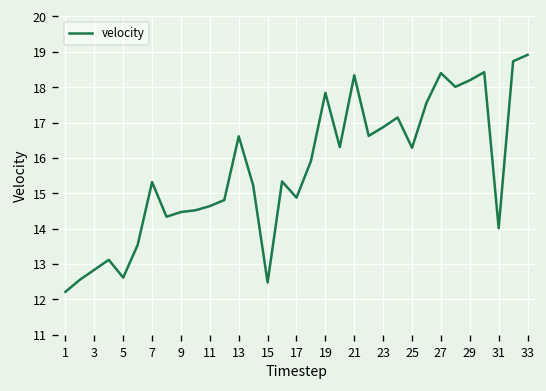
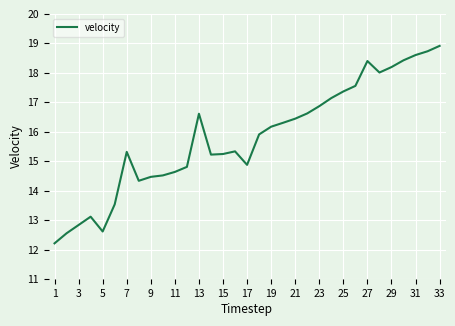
15: 12.5 -> 15.2
19: 17.8 -> 16.2
21: 18.3 -> 16.4
25: 16.3 -> 17.4
31: 14.0 -> 18.6
